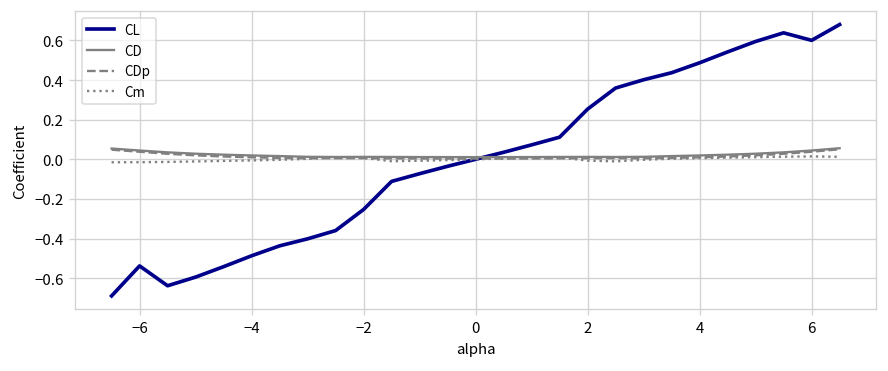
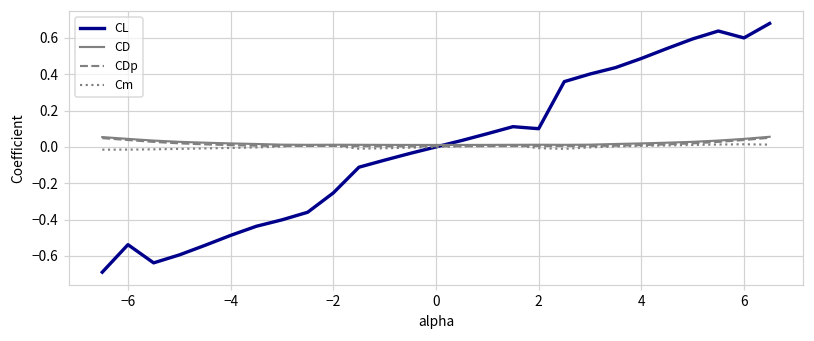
CL, 2: 0.25 -> 0.10
